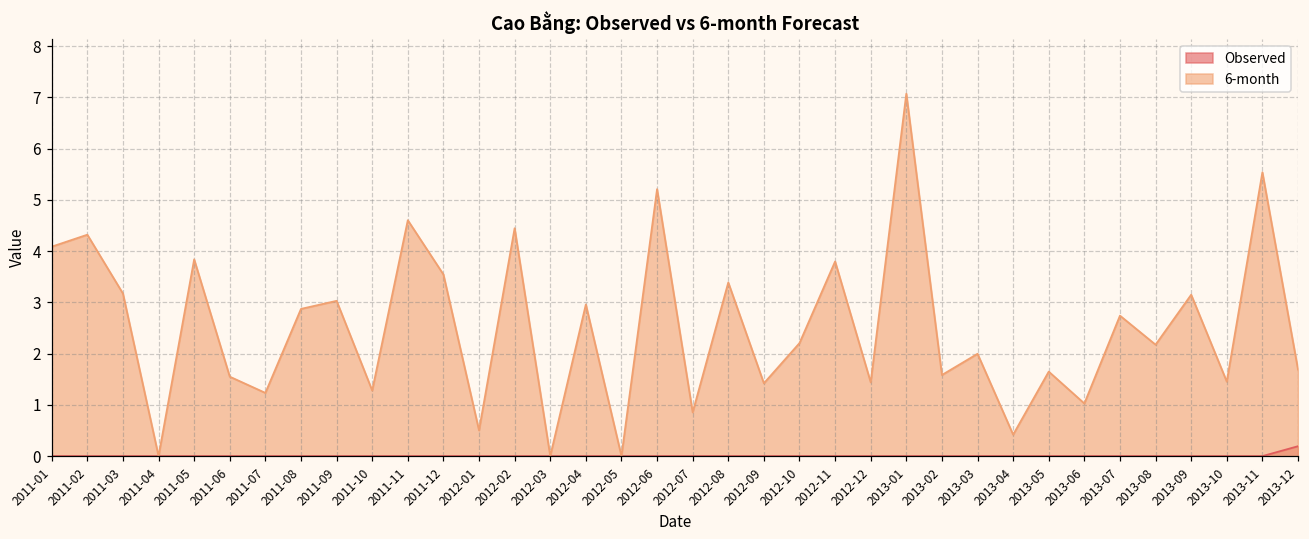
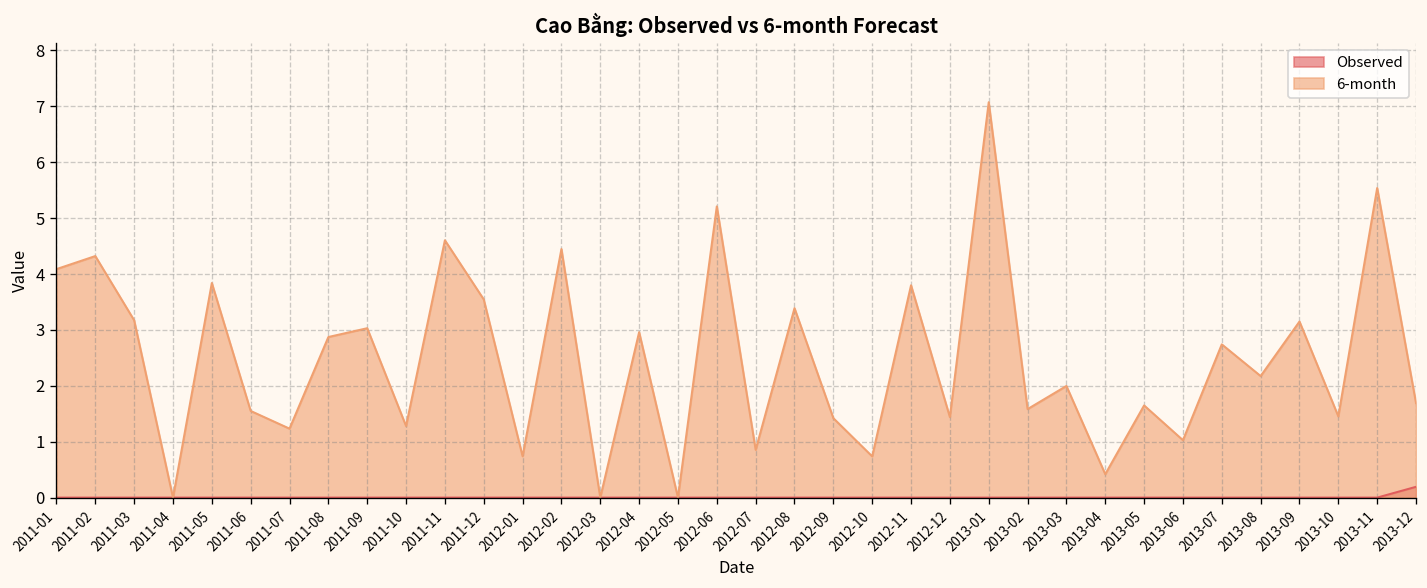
6-month, 2012-01: 0.5 -> 0.7
6-month, 2012-10: 2.2 -> 0.7
